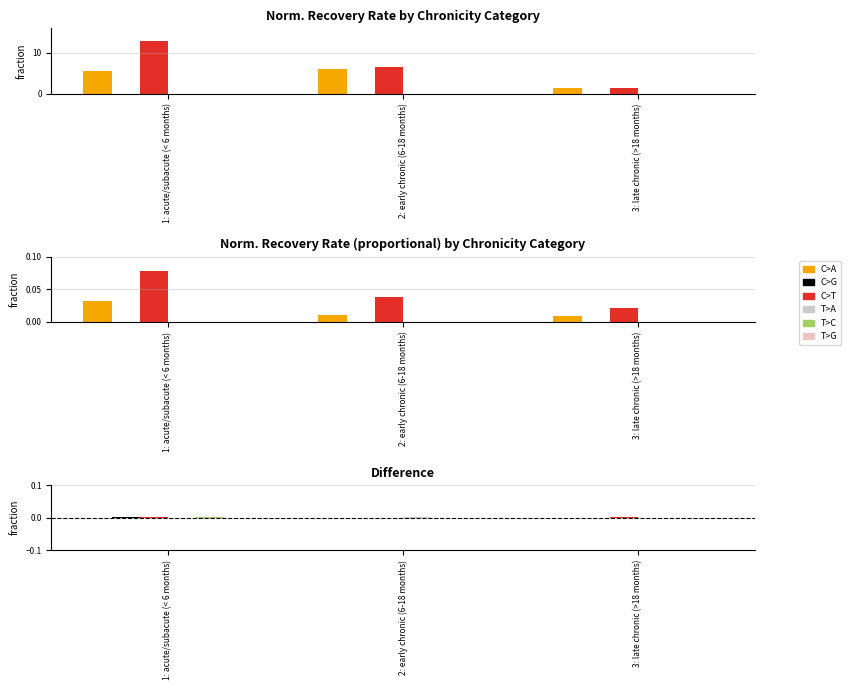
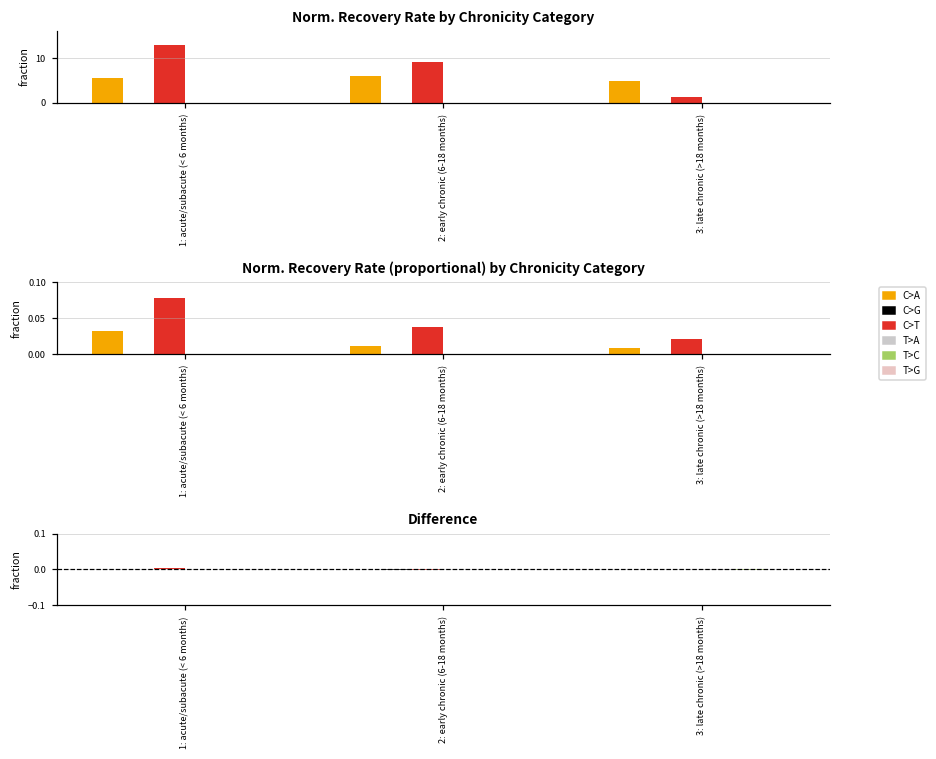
Norm. Recovery Rate by Chronicity Category, C>T, 2: early chronic (6-18 months): 6 -> 9
Norm. Recovery Rate by Chronicity Category, C>A, 3: late chronic (>18 months): 1 -> 5
